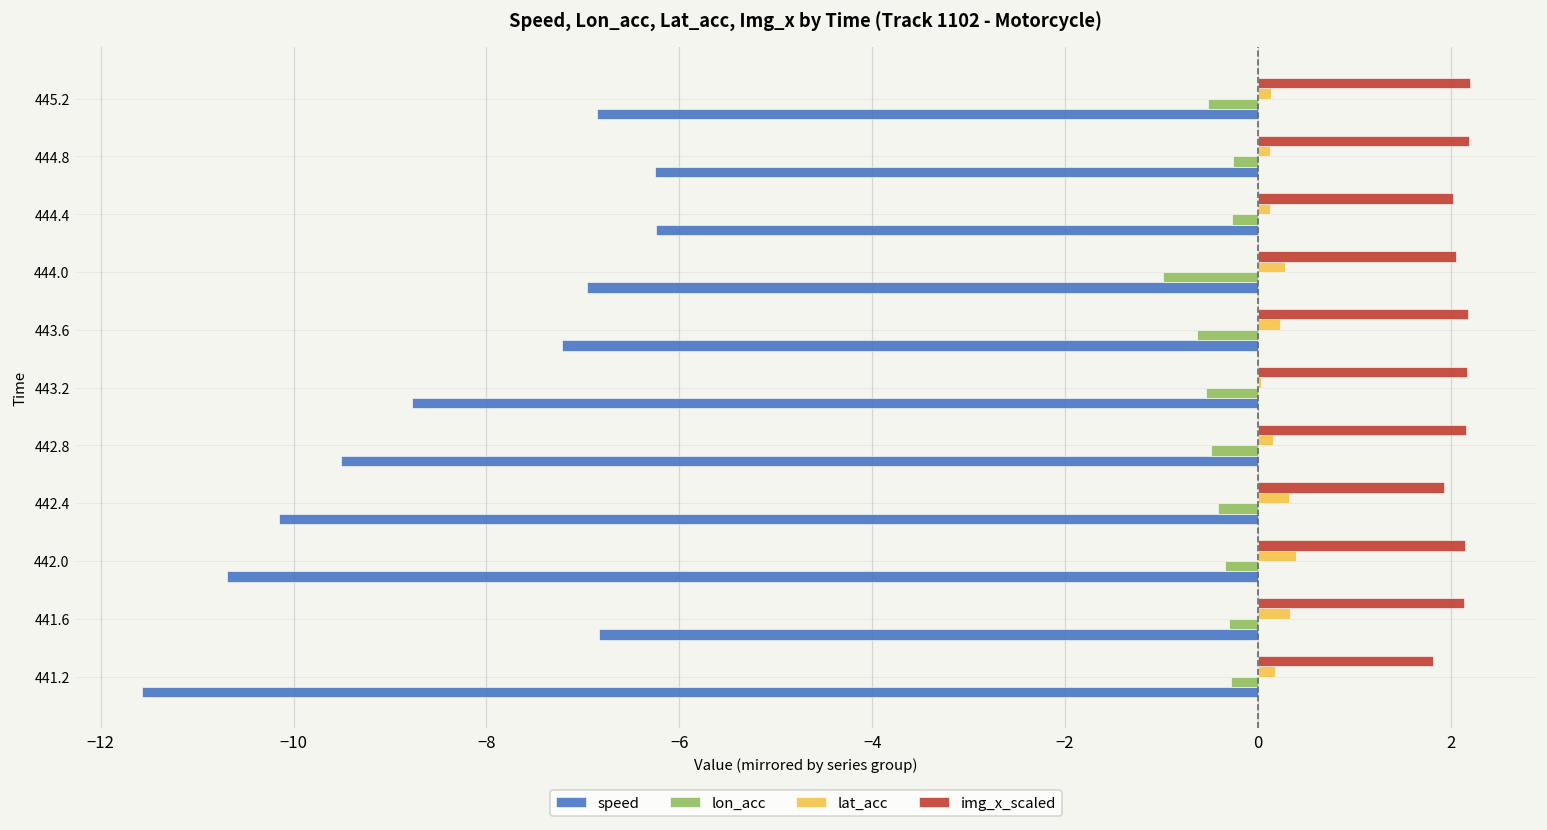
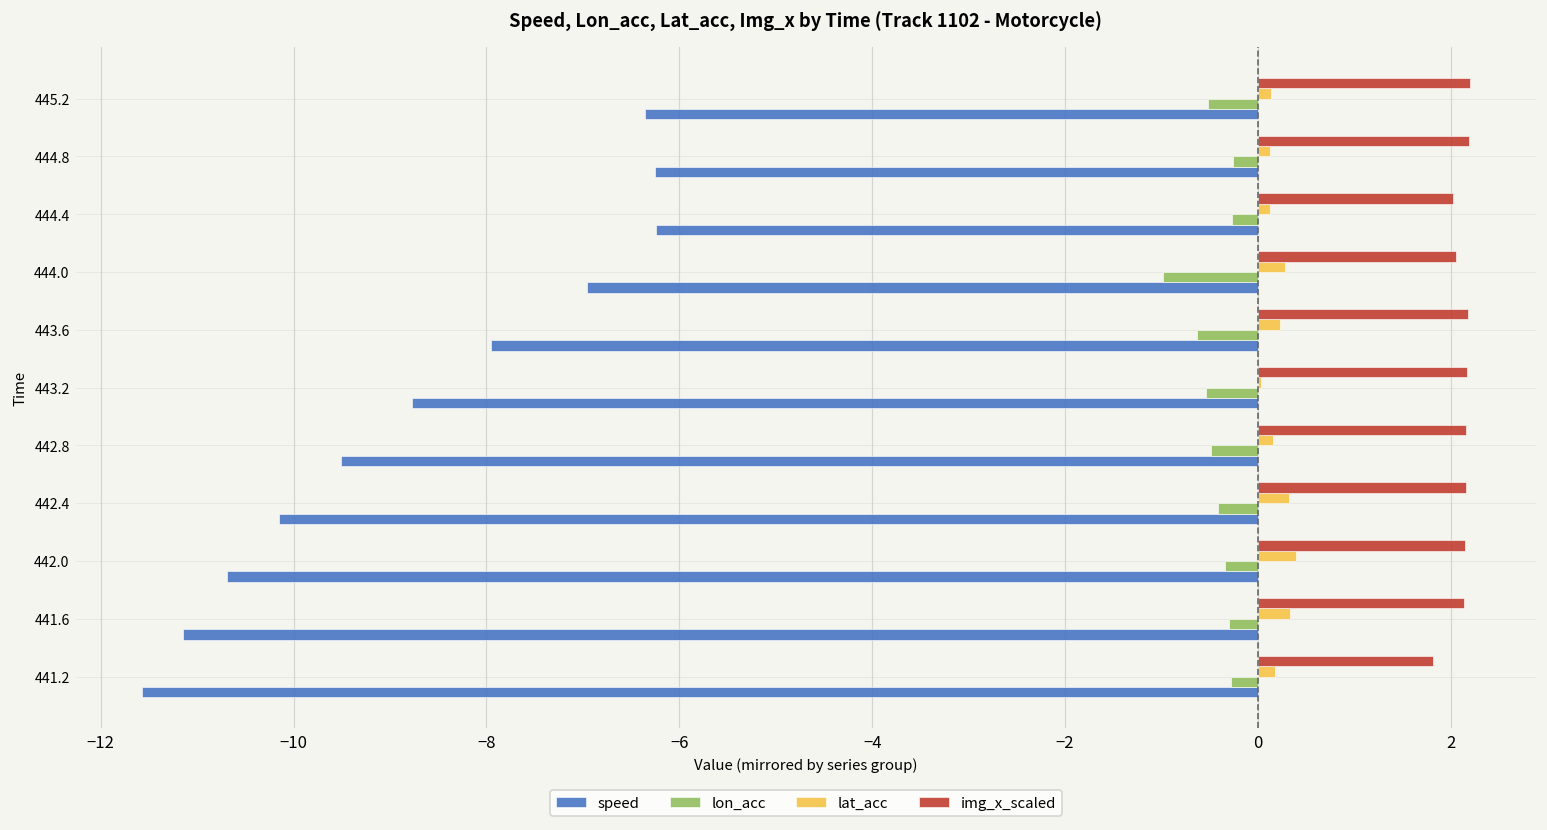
speed, 445.2: -6.9 -> -6.4
speed, 443.6: -7.2 -> -8.0
img_x_scaled, 442.4: 1.9 -> 2.2
speed, 441.6: -6.8 -> -11.1
